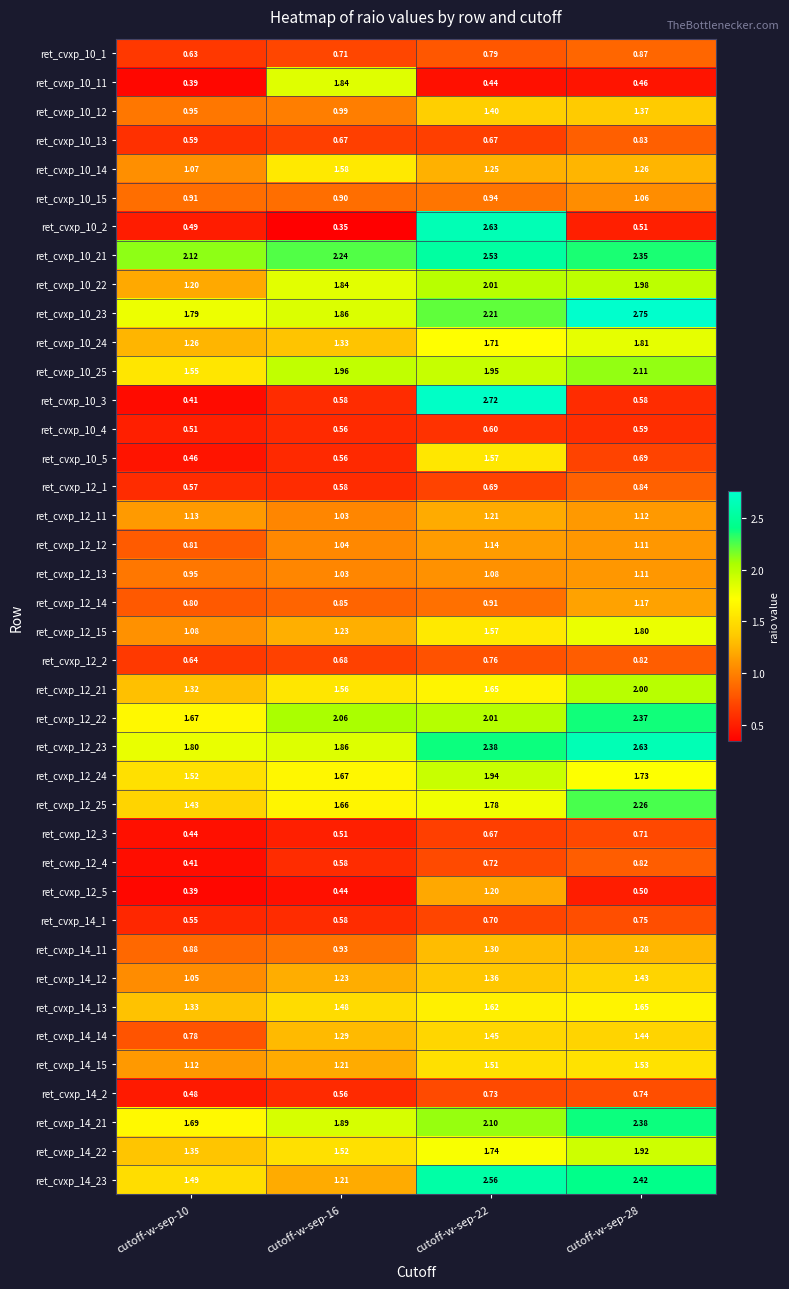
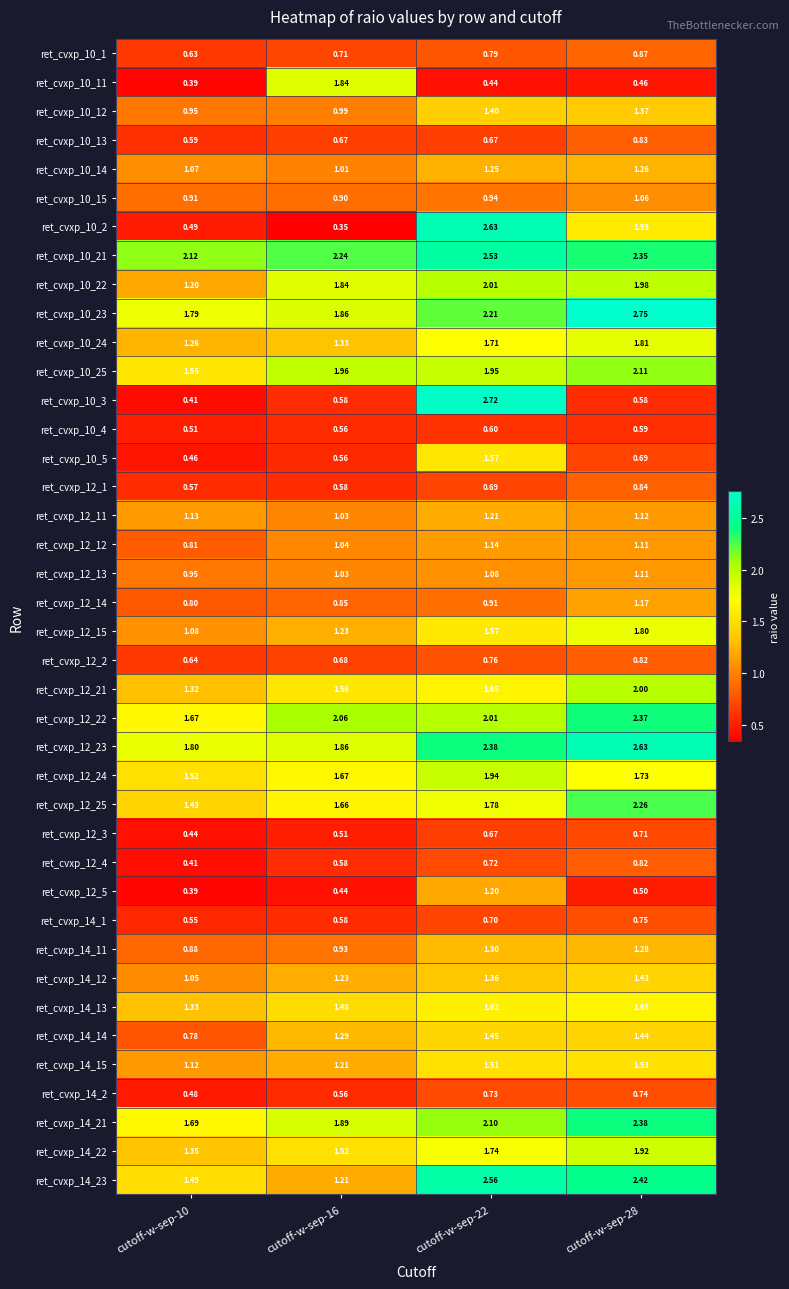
ret_cvxp_10_14, cutoff-w-sep-16: 1.58 -> 1.01
ret_cvxp_10_2, cutoff-w-sep-28: 0.51 -> 1.59
